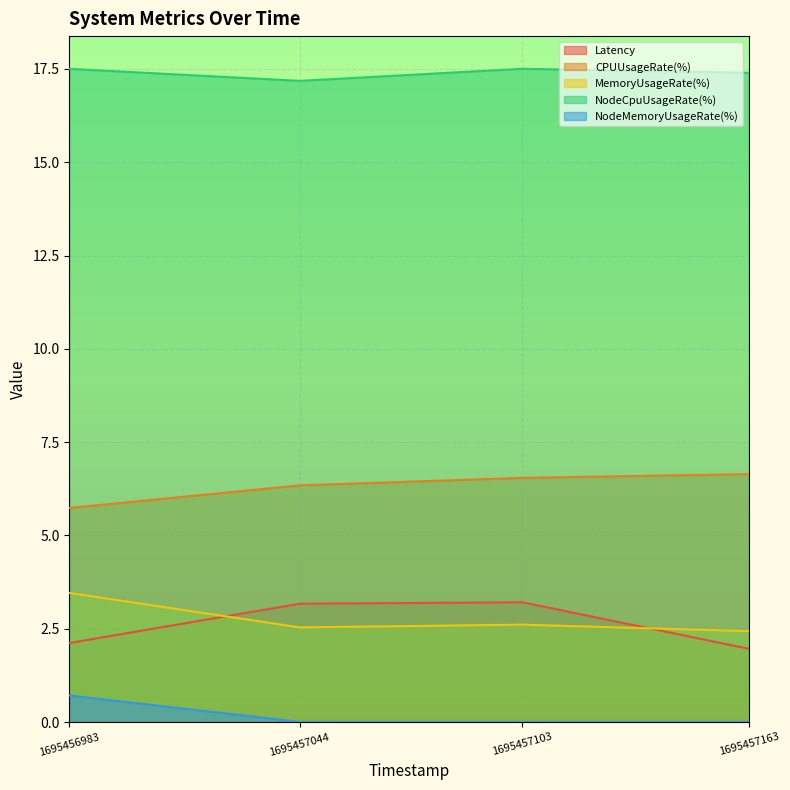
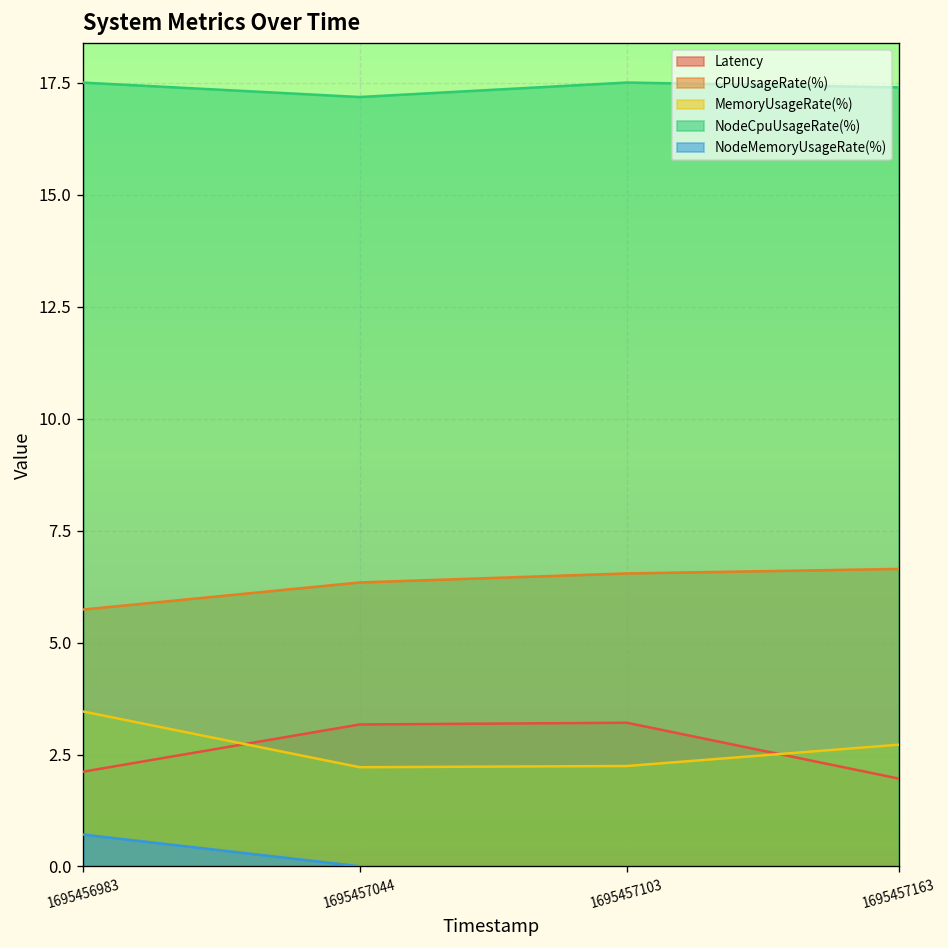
MemoryUsageRate(%), 1695457044: 2.5 -> 2.2
MemoryUsageRate(%), 1695457103: 2.6 -> 2.2
MemoryUsageRate(%), 1695457163: 2.4 -> 2.7
